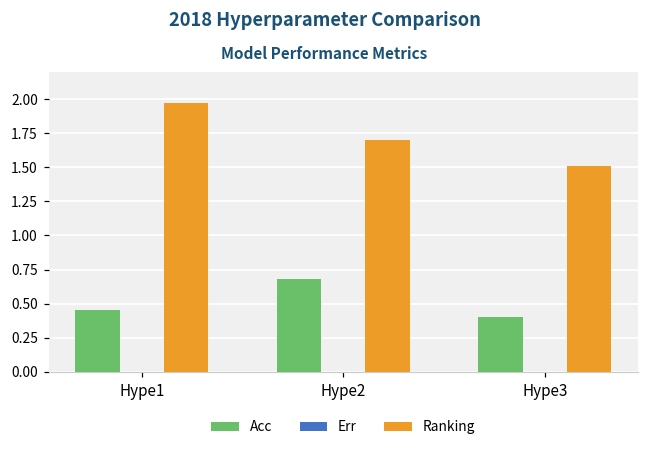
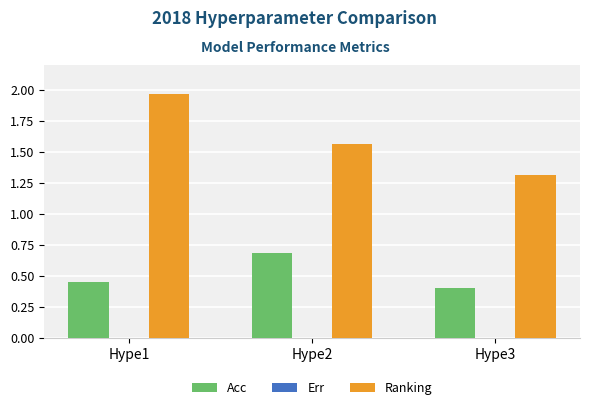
Ranking, Hype2: 1.70 -> 1.57
Ranking, Hype3: 1.51 -> 1.31
